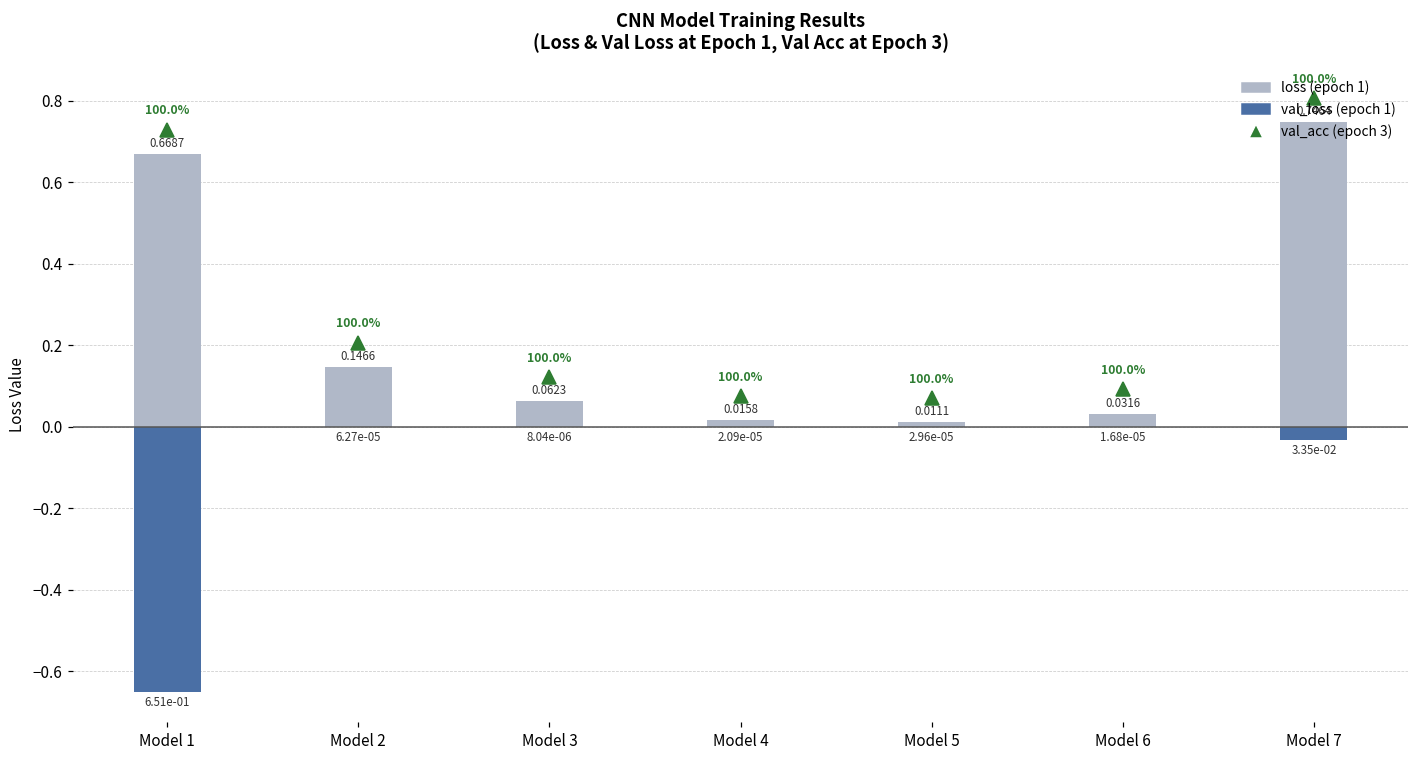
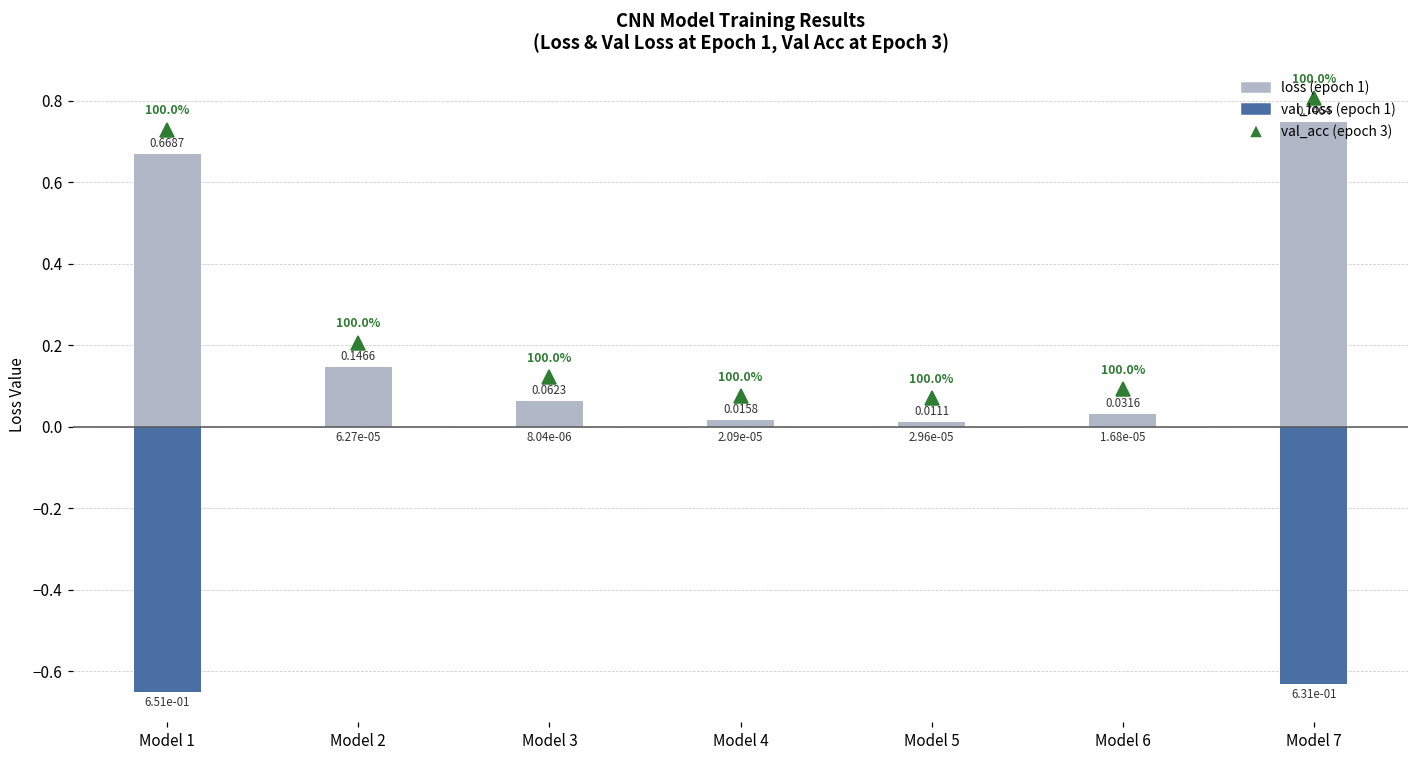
val_loss (epoch 1), Model 7: 3.35e-02 -> 6.31e-01
